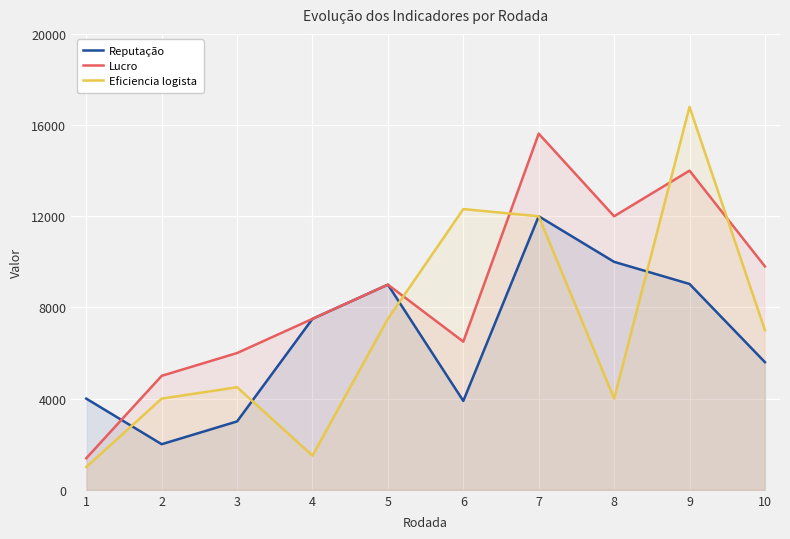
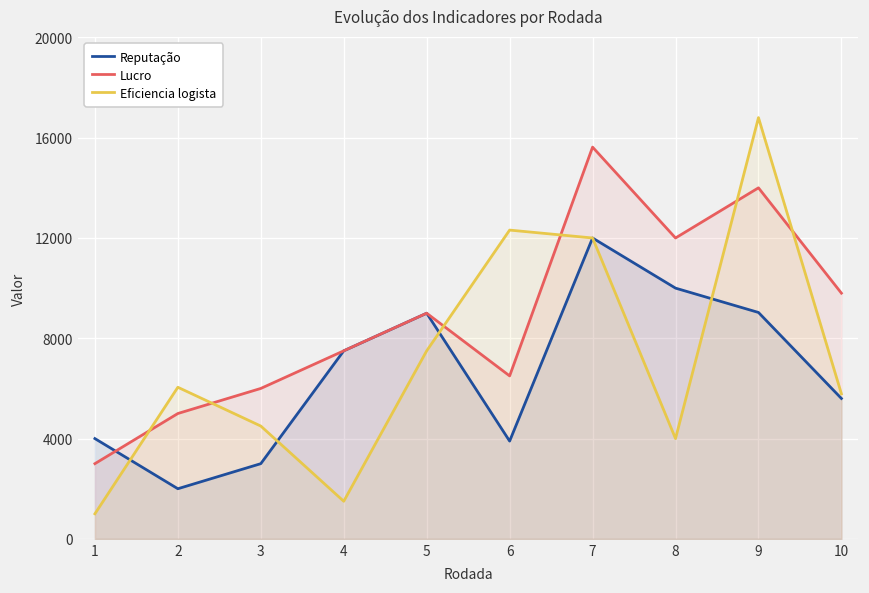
Lucro, 1: 1400 -> 3000
Eficiencia logista, 2: 4000 -> 6000
Eficiencia logista, 10: 7000 -> 5800
